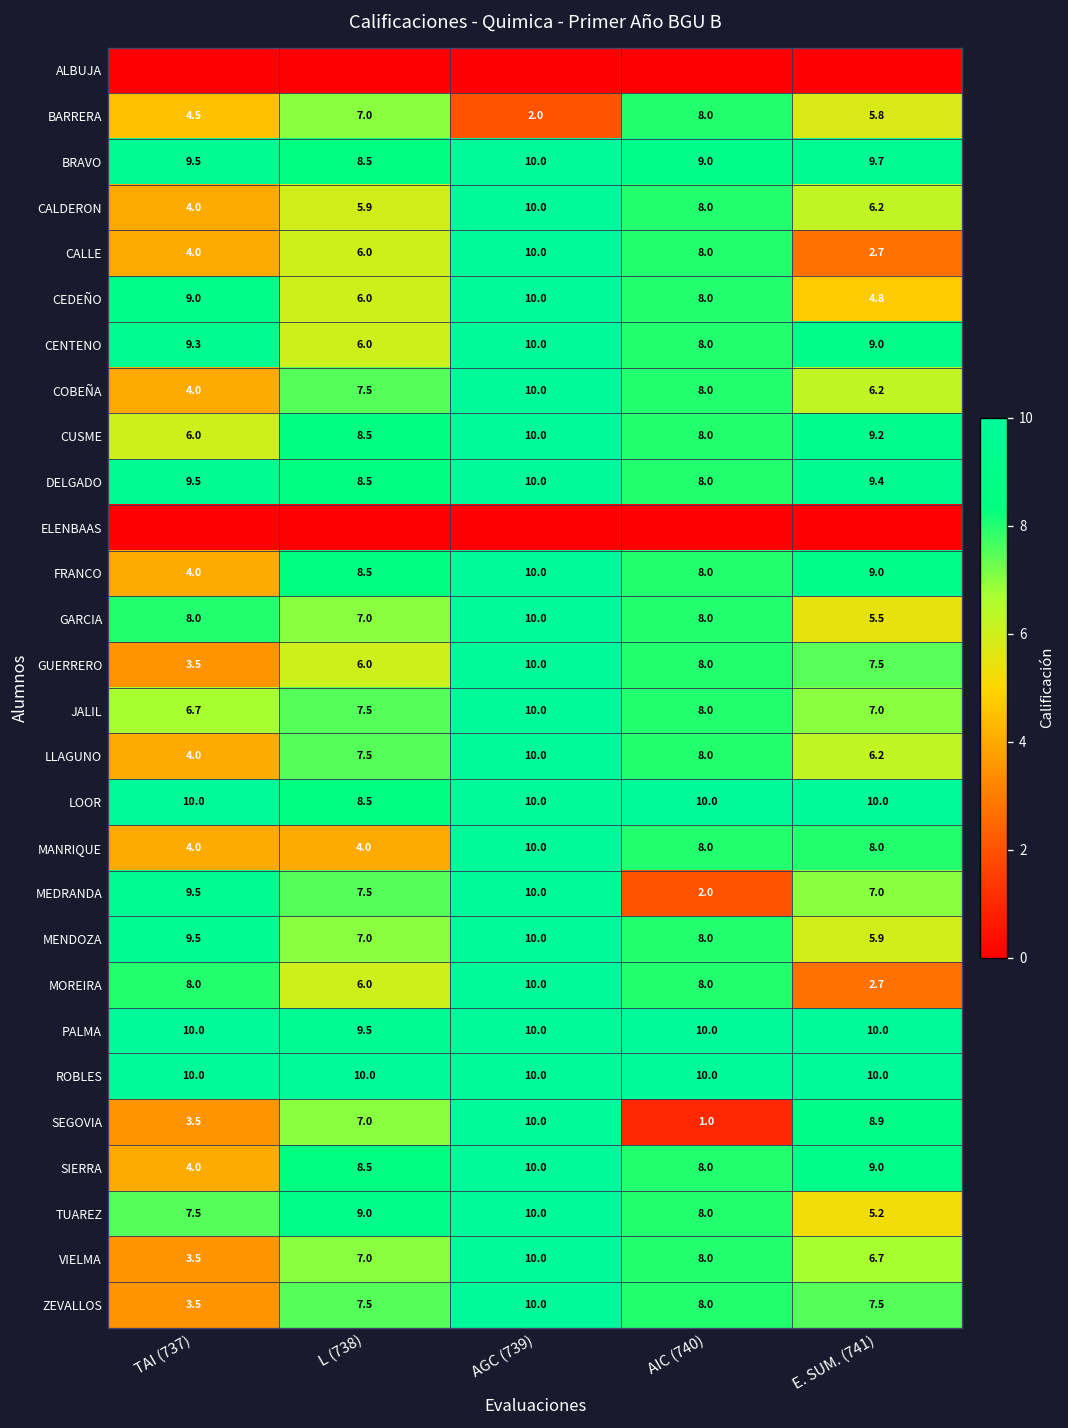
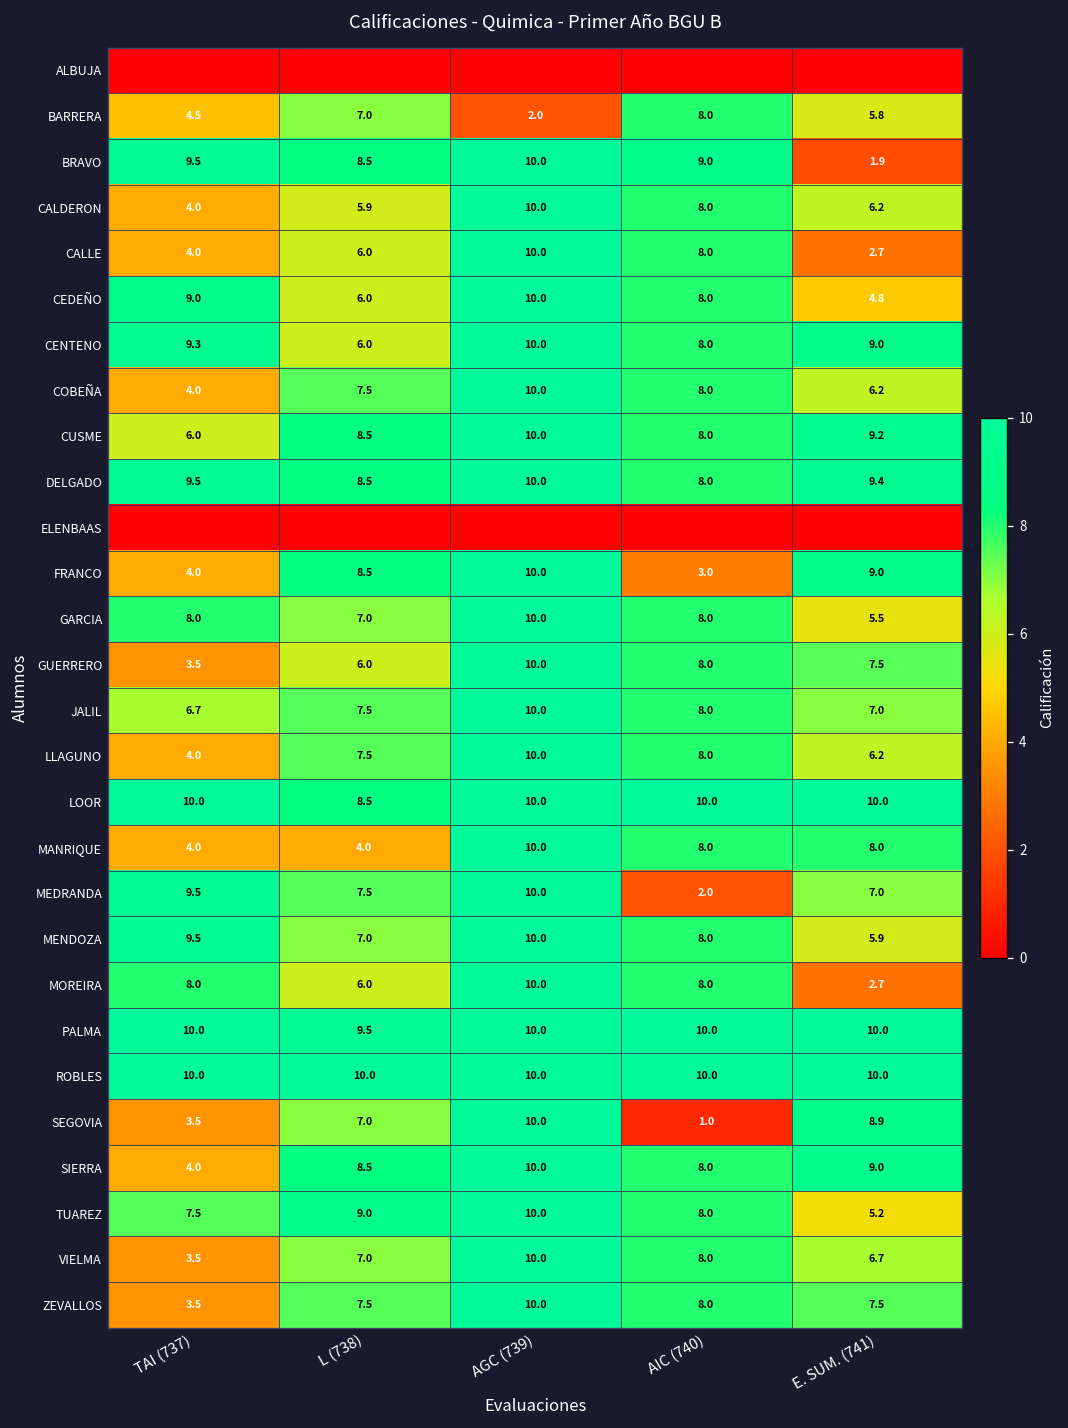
BRAVO, E. SUM. (741): 9.7 -> 1.9
FRANCO, AIC (740): 8.0 -> 3.0
